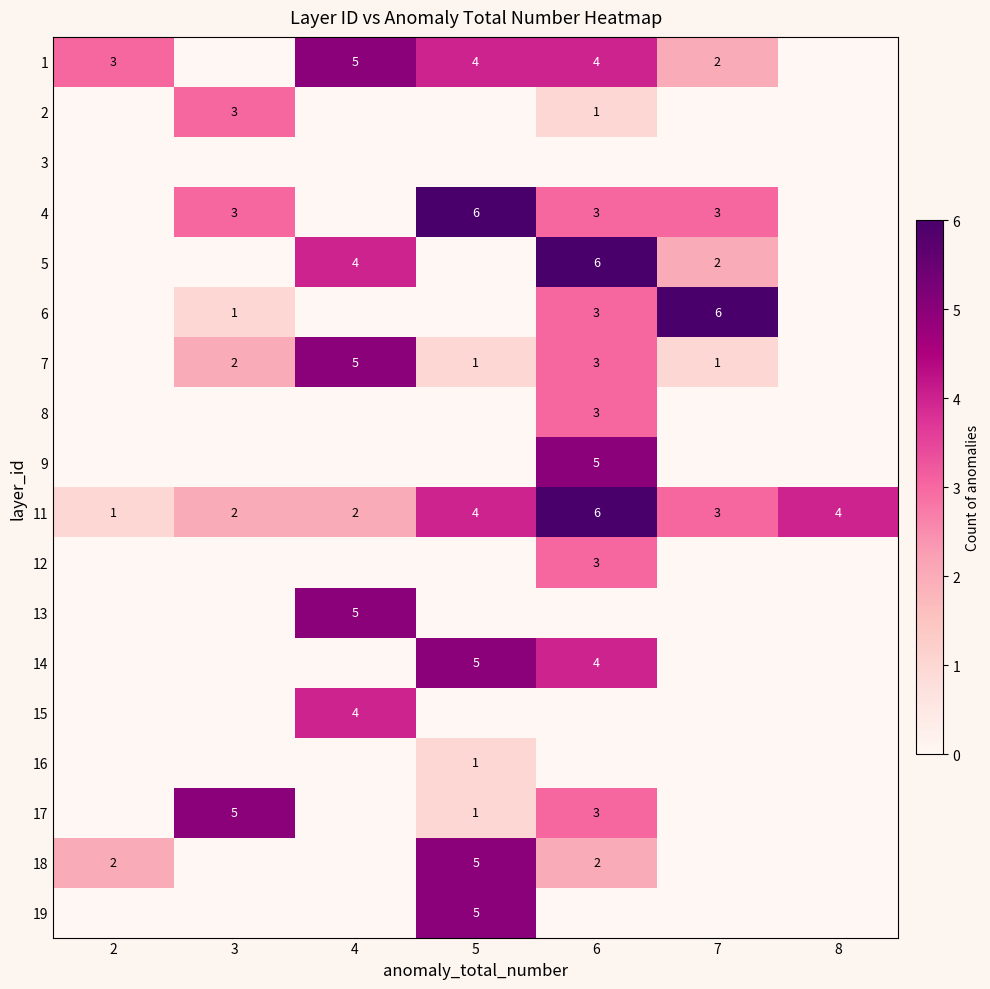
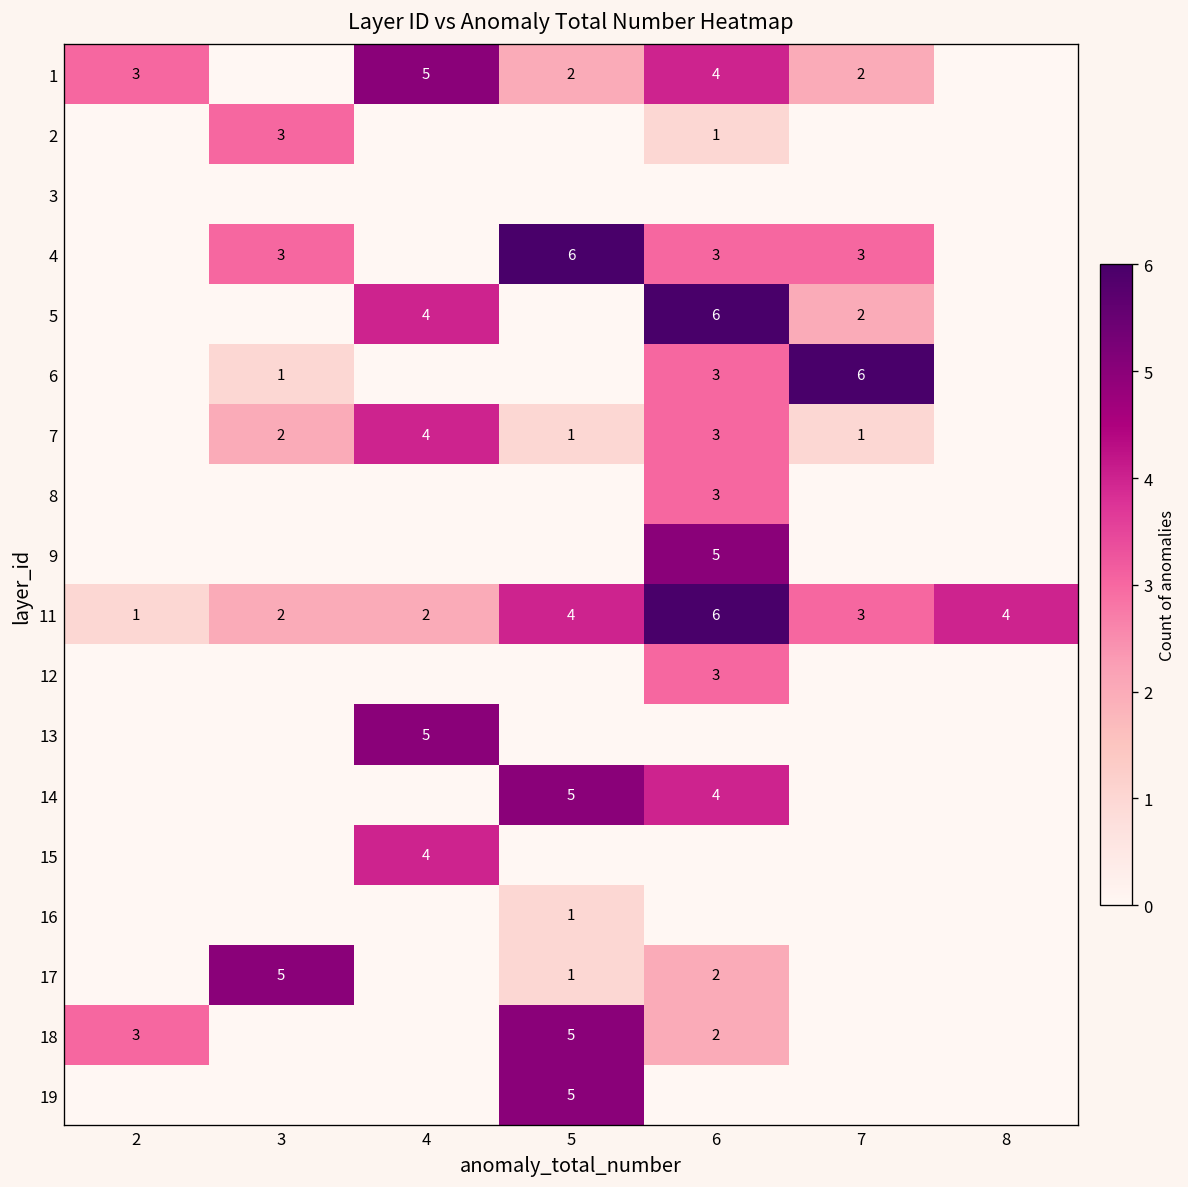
1, 5: 4 -> 2
7, 4: 5 -> 4
17, 6: 3 -> 2
18, 2: 2 -> 3
